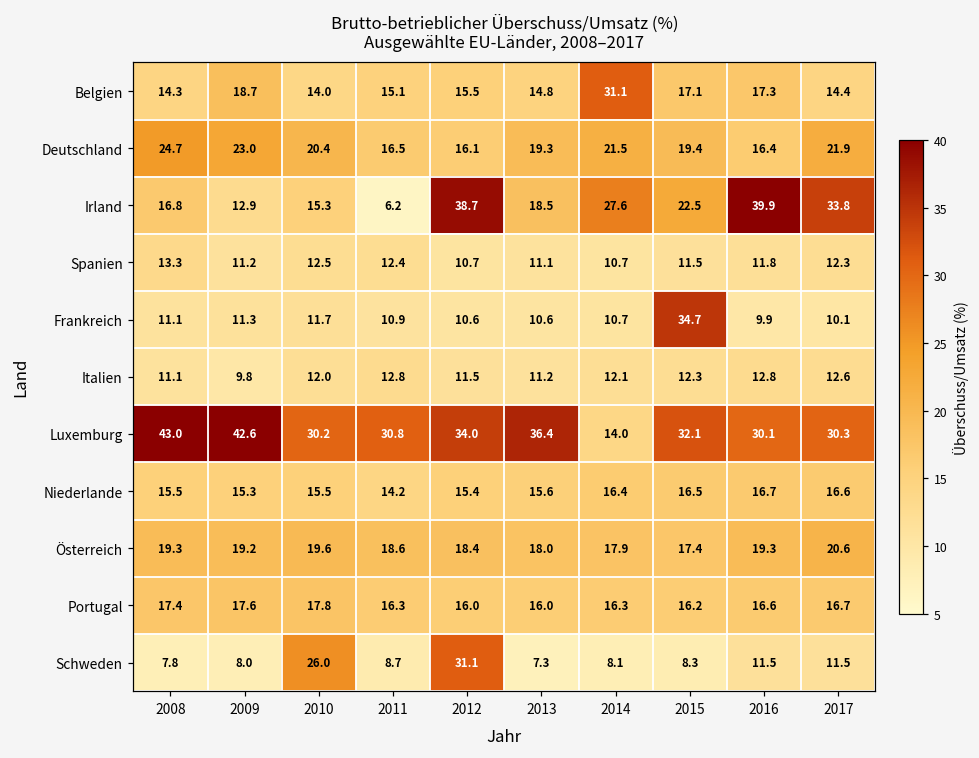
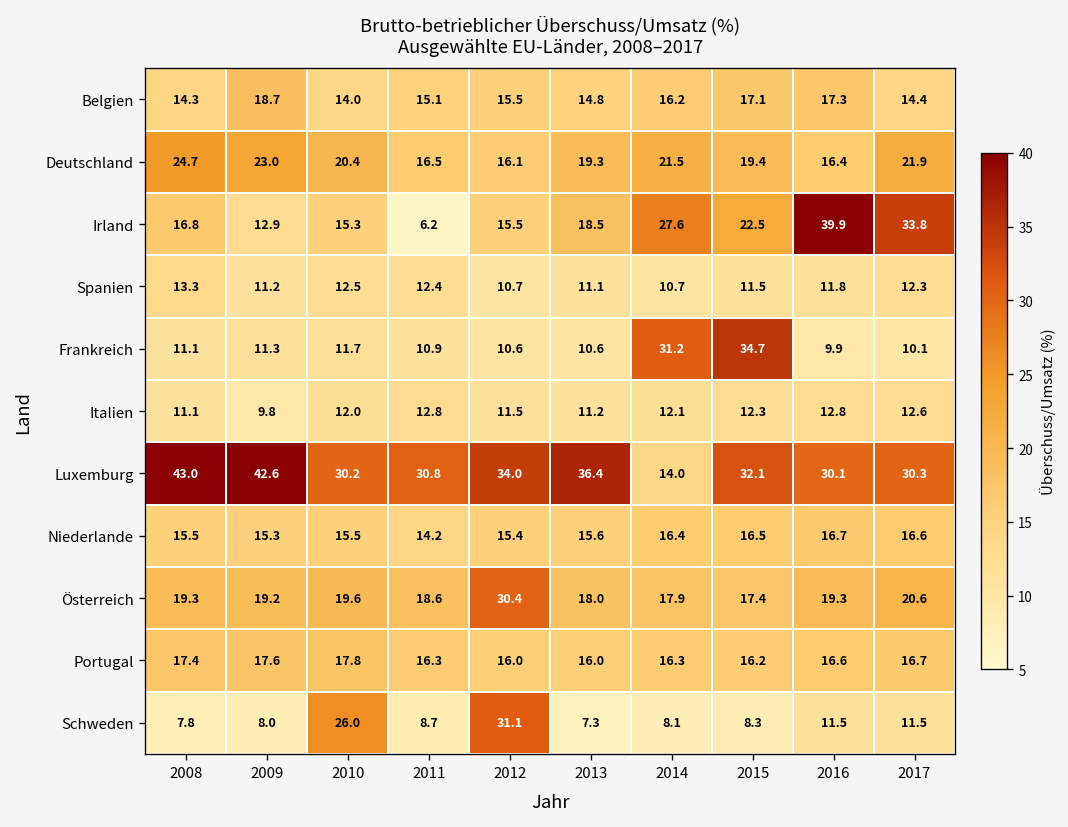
Belgien, 2014: 31.1 -> 16.2
Irland, 2012: 38.7 -> 15.5
Frankreich, 2014: 10.7 -> 31.2
Österreich, 2012: 18.4 -> 30.4
